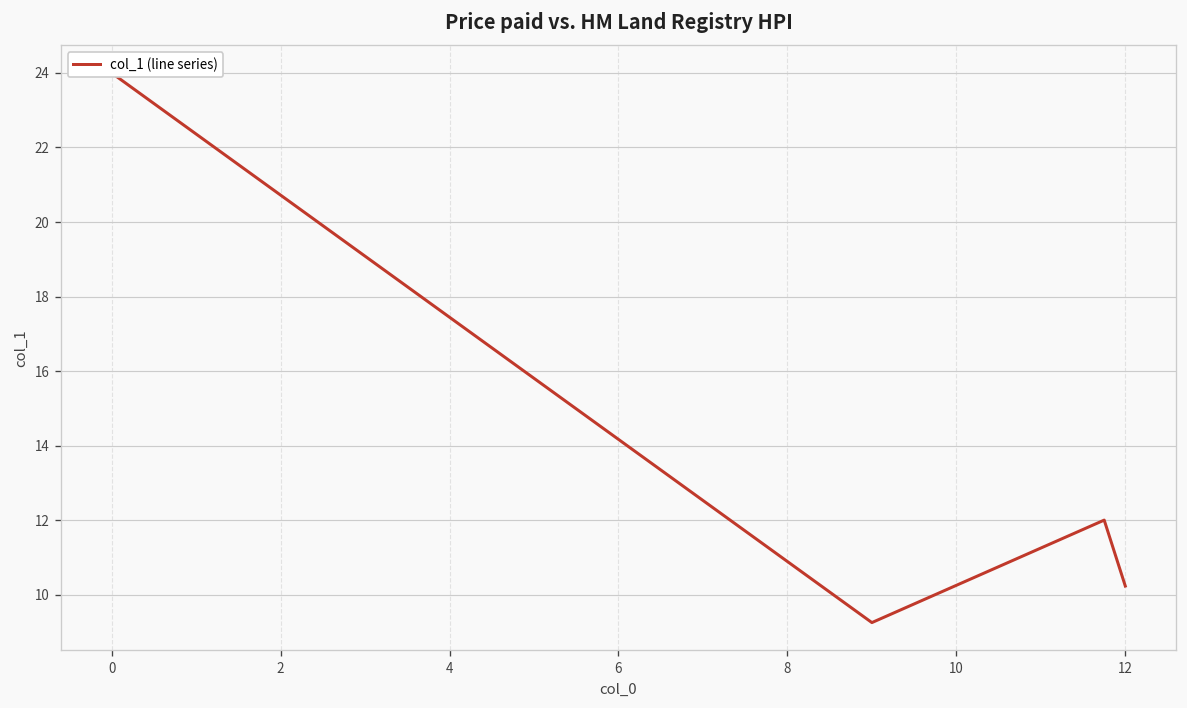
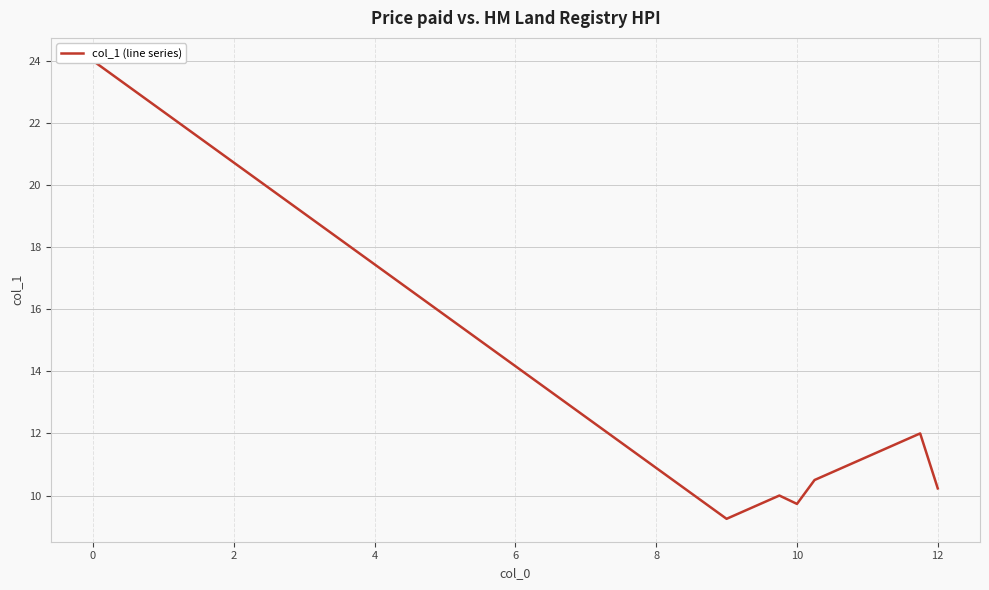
10: 10.3 -> 9.7
